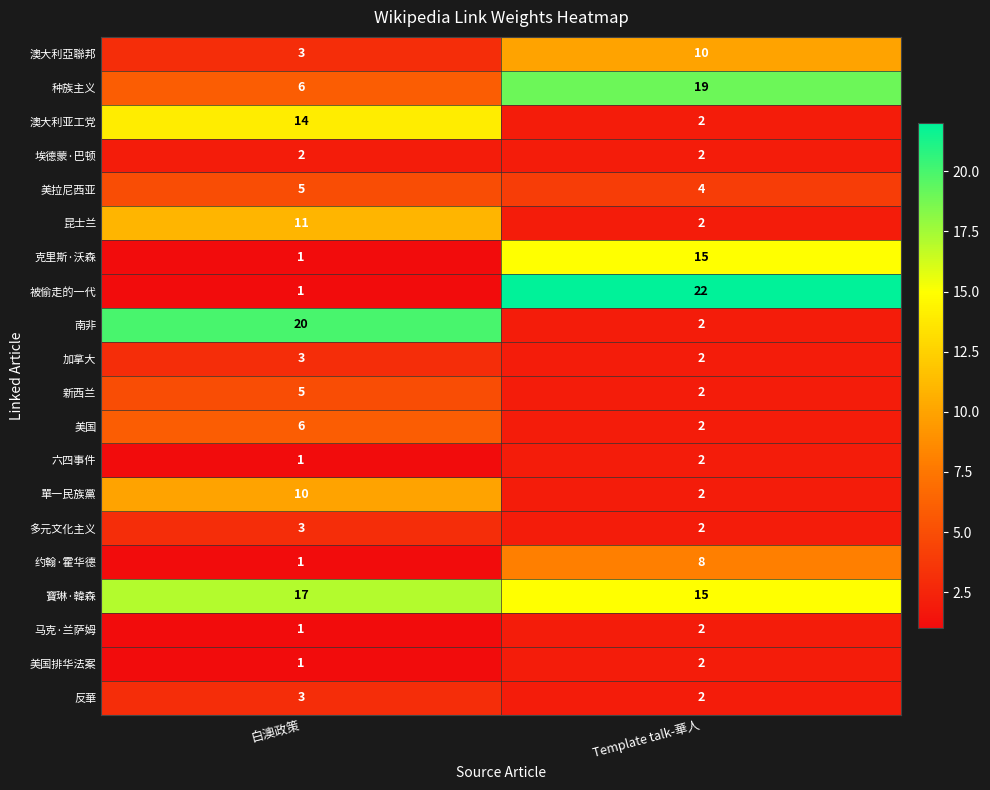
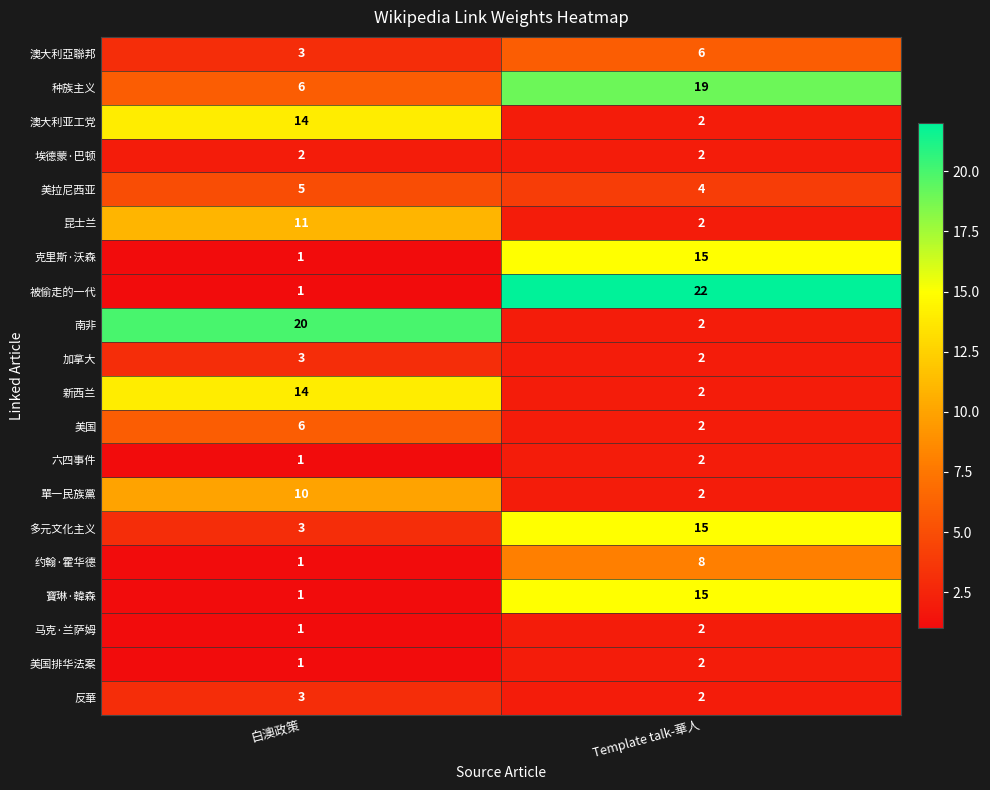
澳大利亞聯邦, Template talk-華人: 10 -> 6
新西兰, 白澳政策: 5 -> 14
多元文化主义, Template talk-華人: 2 -> 15
寶琳·韓森, 白澳政策: 17 -> 1
